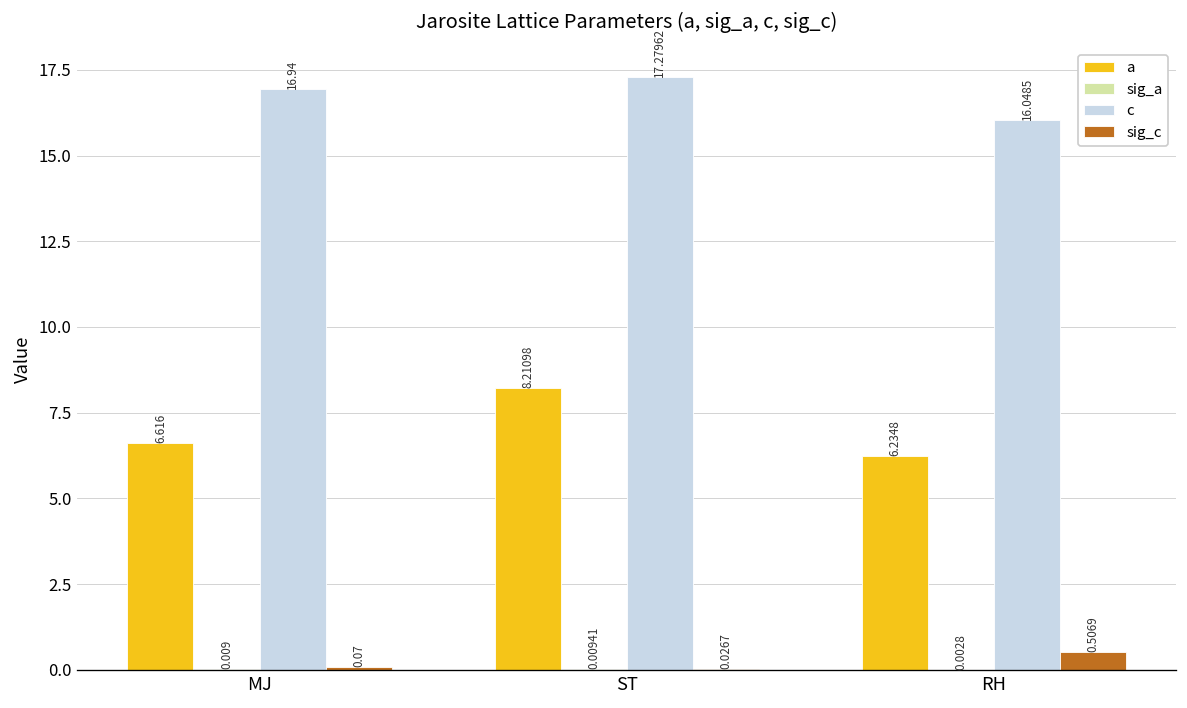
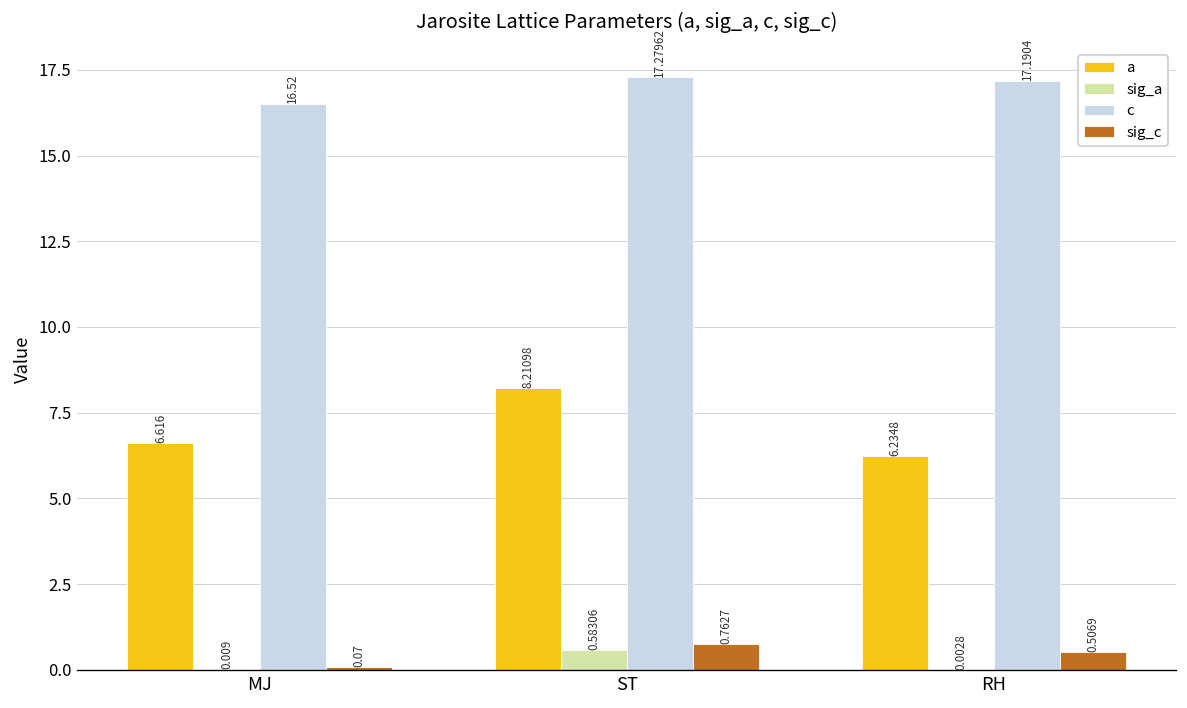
c, MJ: 16.94 -> 16.52
sig_a, ST: 0.00941 -> 0.58306
sig_c, ST: 0.0267 -> 0.7627
c, RH: 16.0485 -> 17.1904
